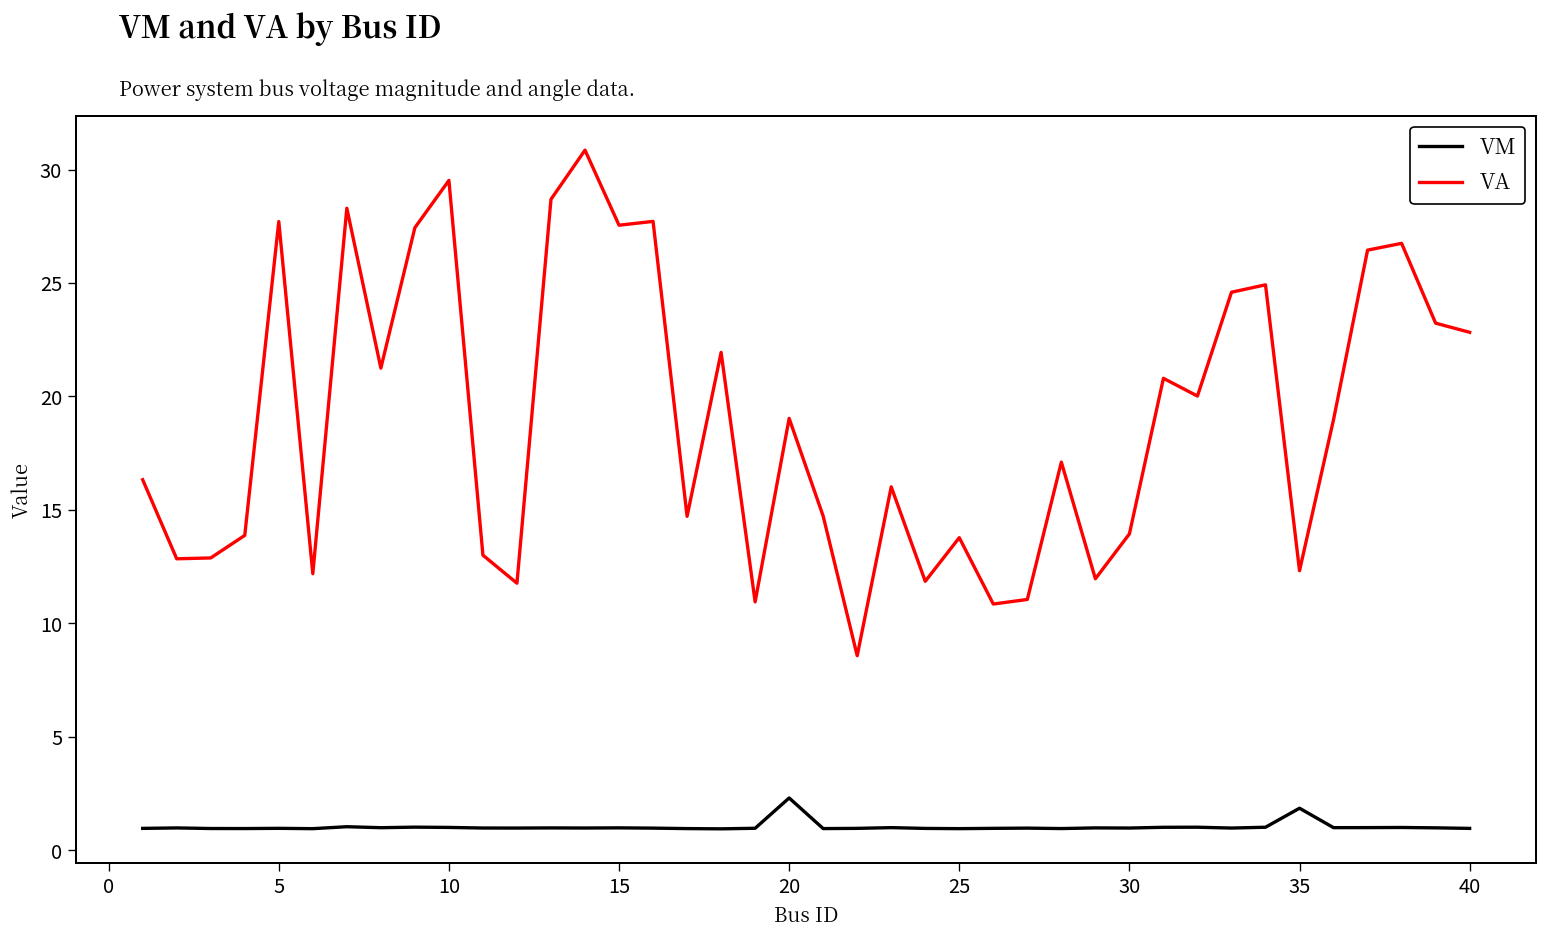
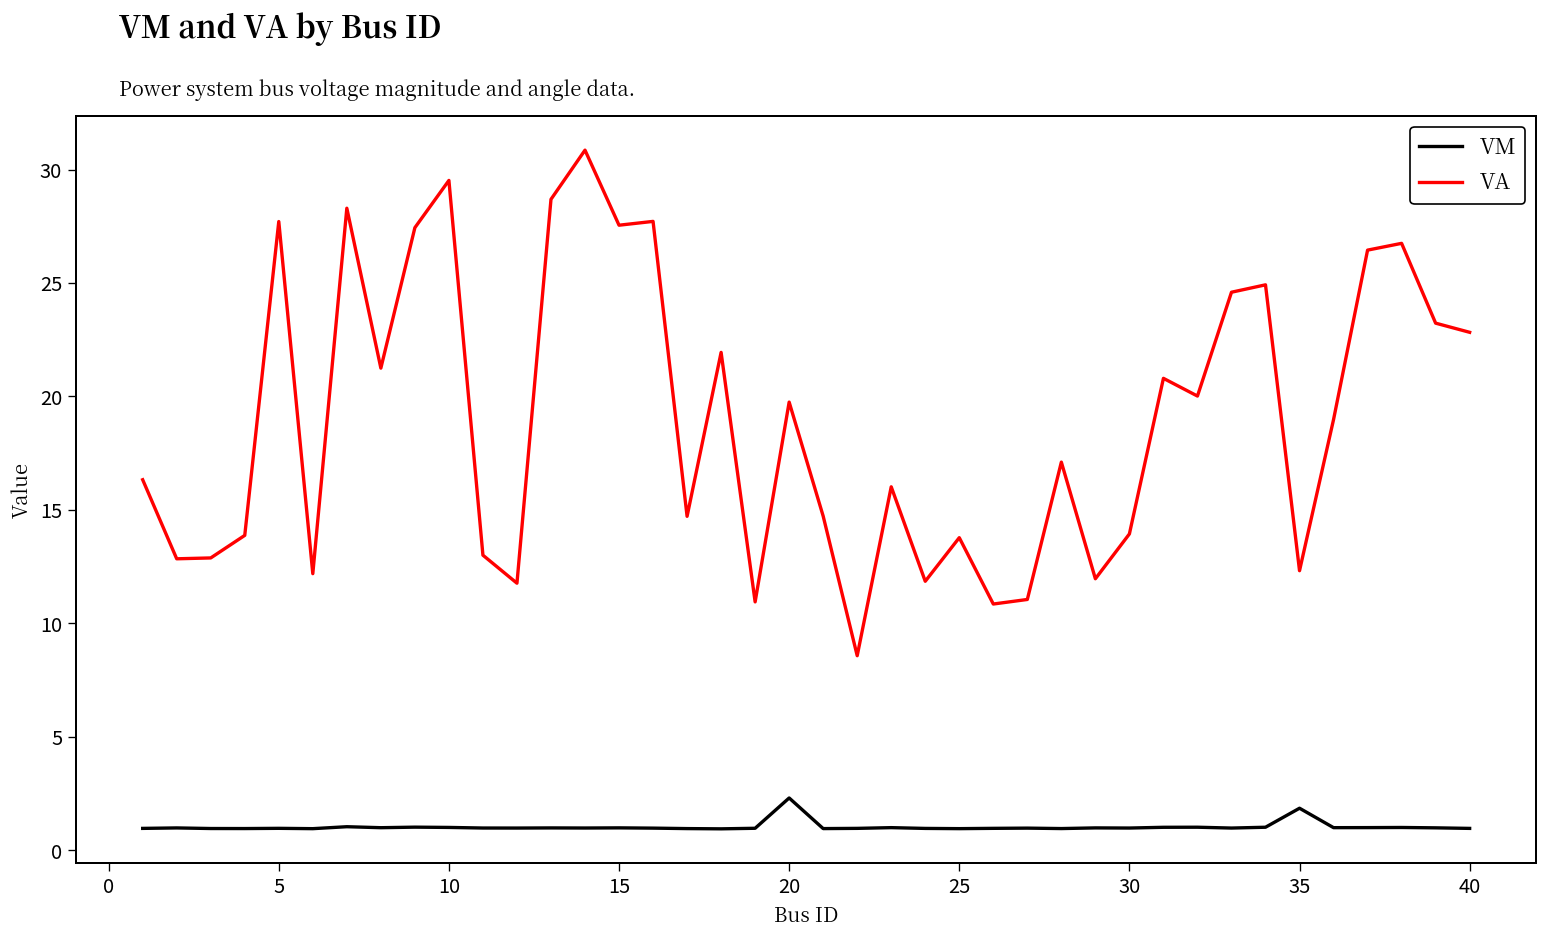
VA, 20: 19.0 -> 19.8
